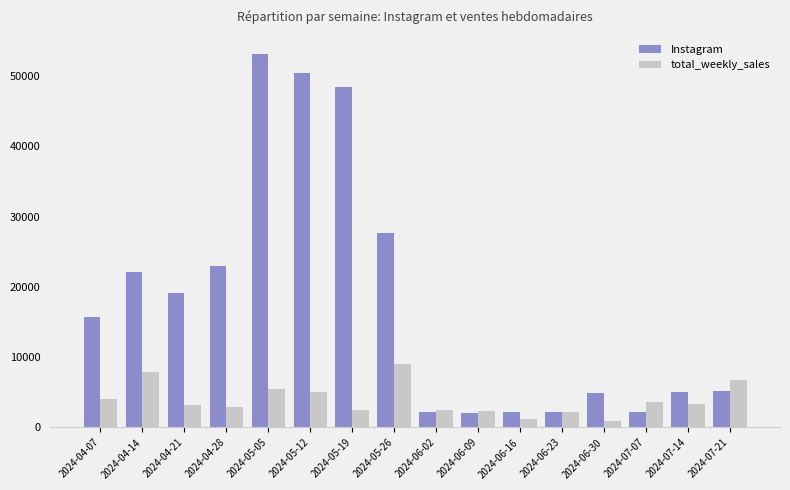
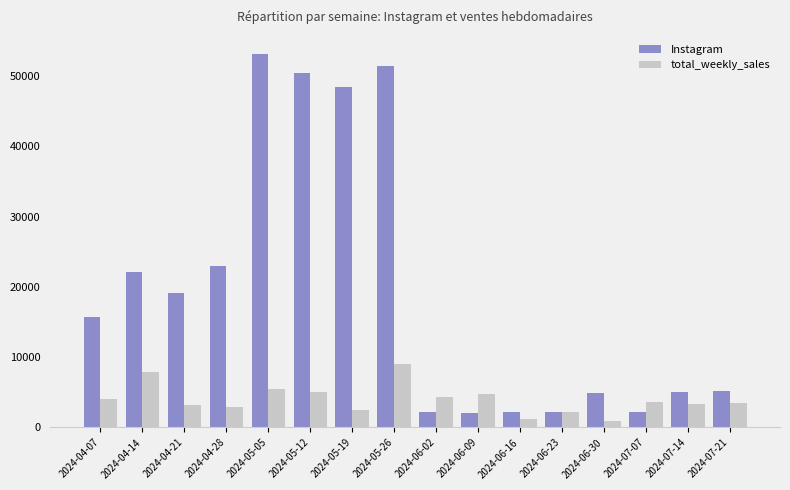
Instagram, 2024-05-26: 28000 -> 51000
total_weekly_sales, 2024-06-02: 3000 -> 4000
total_weekly_sales, 2024-06-09: 2000 -> 5000
total_weekly_sales, 2024-07-21: 7000 -> 3000
